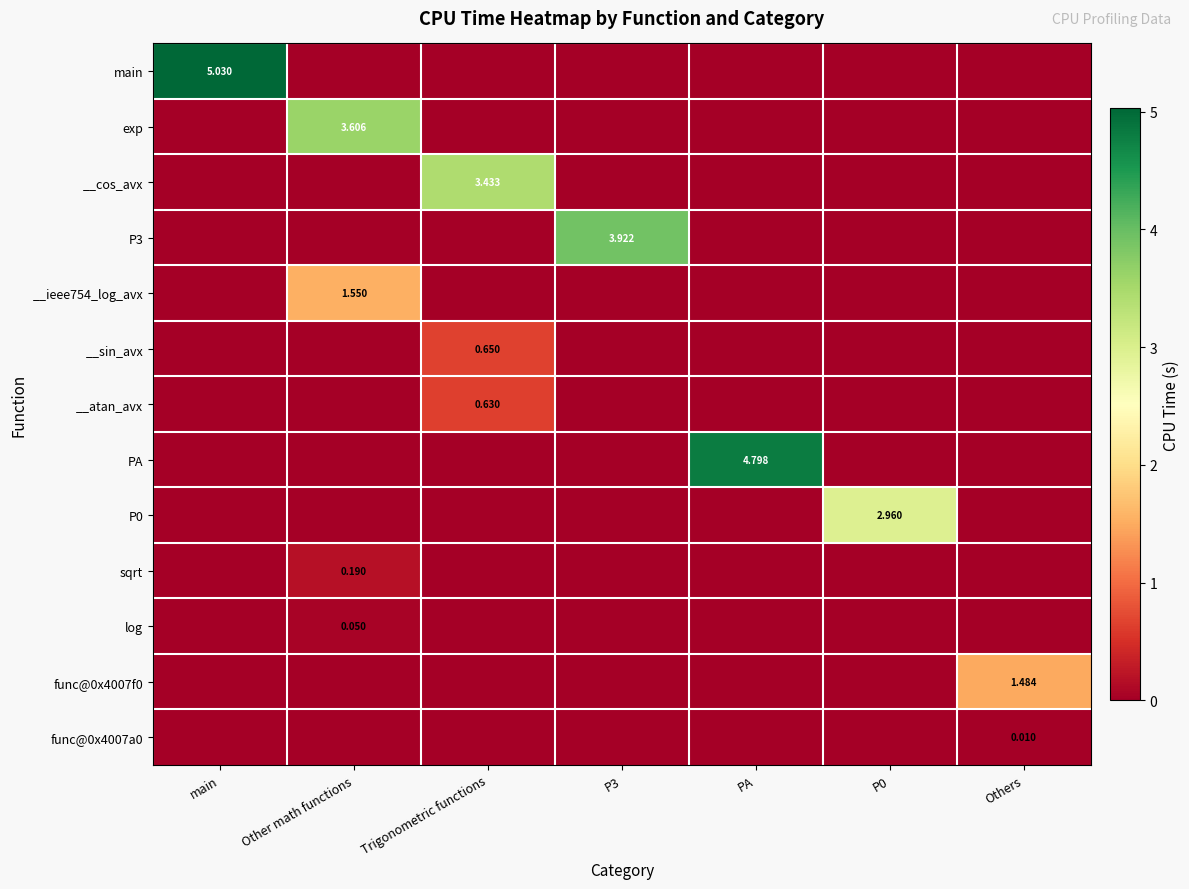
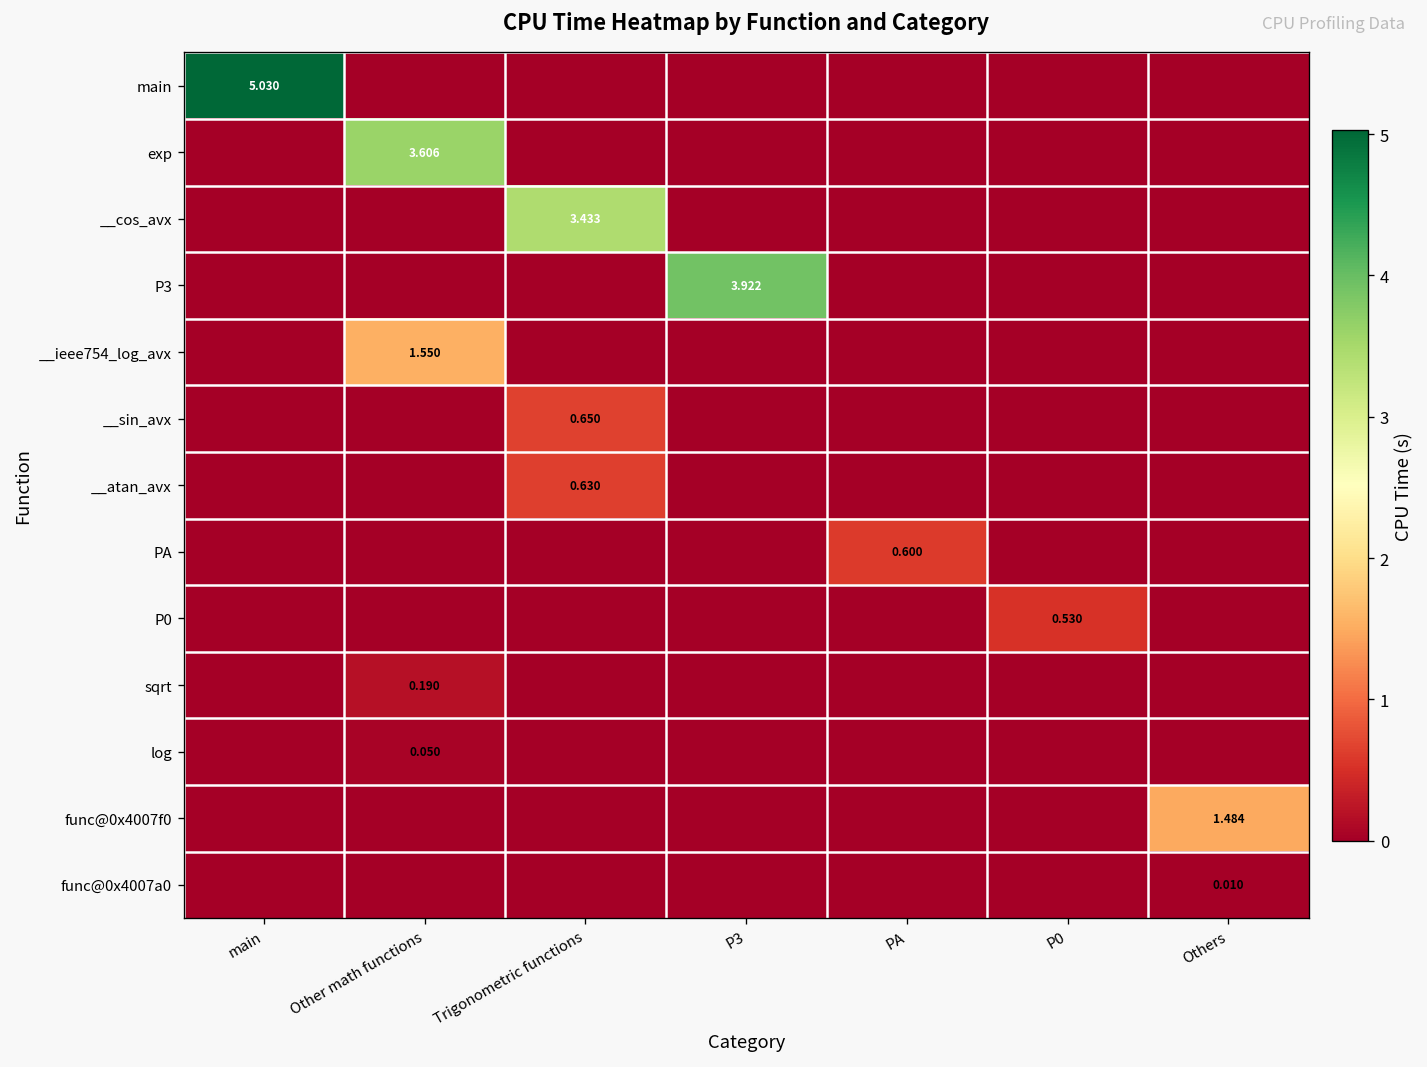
PA, PA: 4.798 -> 0.600
P0, P0: 2.960 -> 0.530
